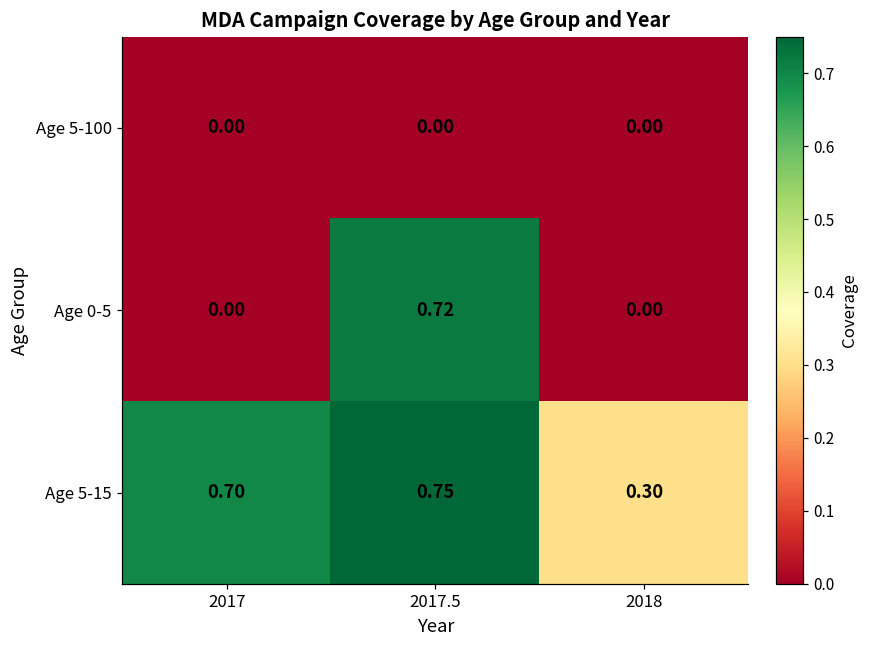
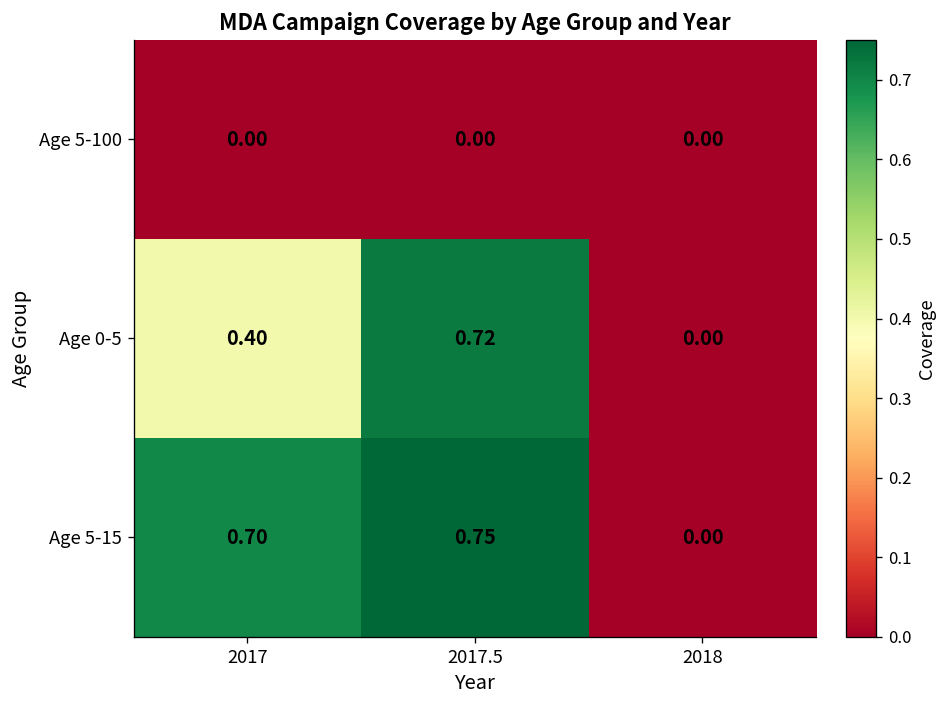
Age 0-5, 2017: 0.00 -> 0.40
Age 5-15, 2018: 0.30 -> 0.00
